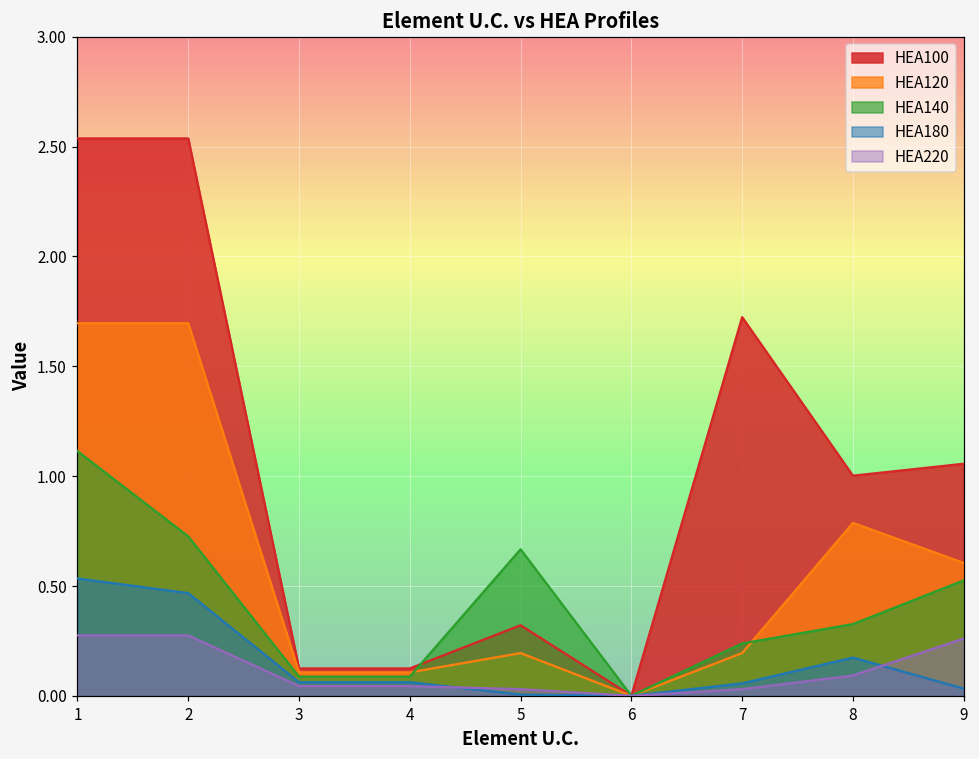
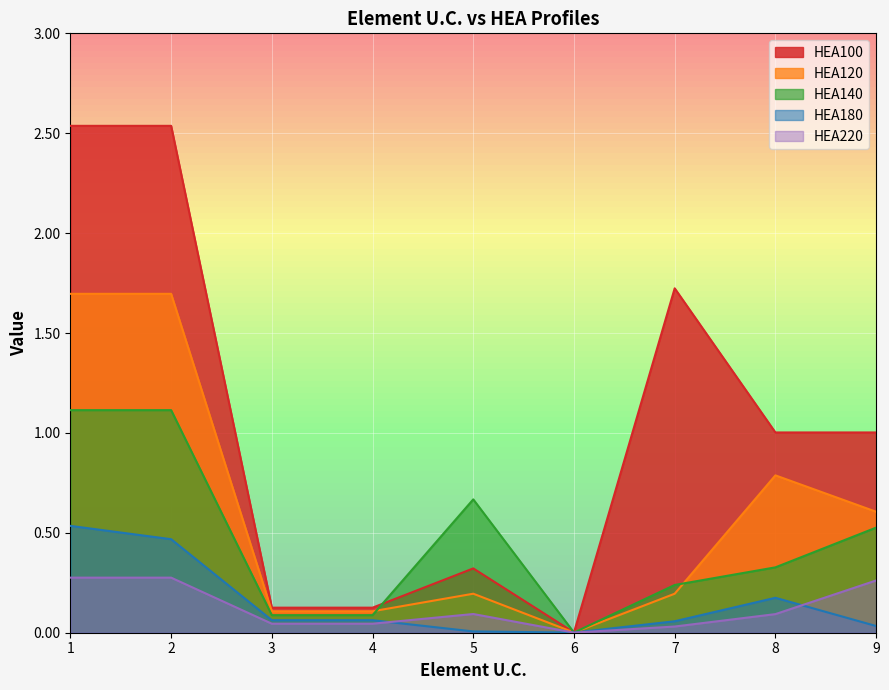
HEA140, 2: 0.73 -> 1.11
HEA220, 5: 0.03 -> 0.09
HEA100, 9: 1.06 -> 1.00
